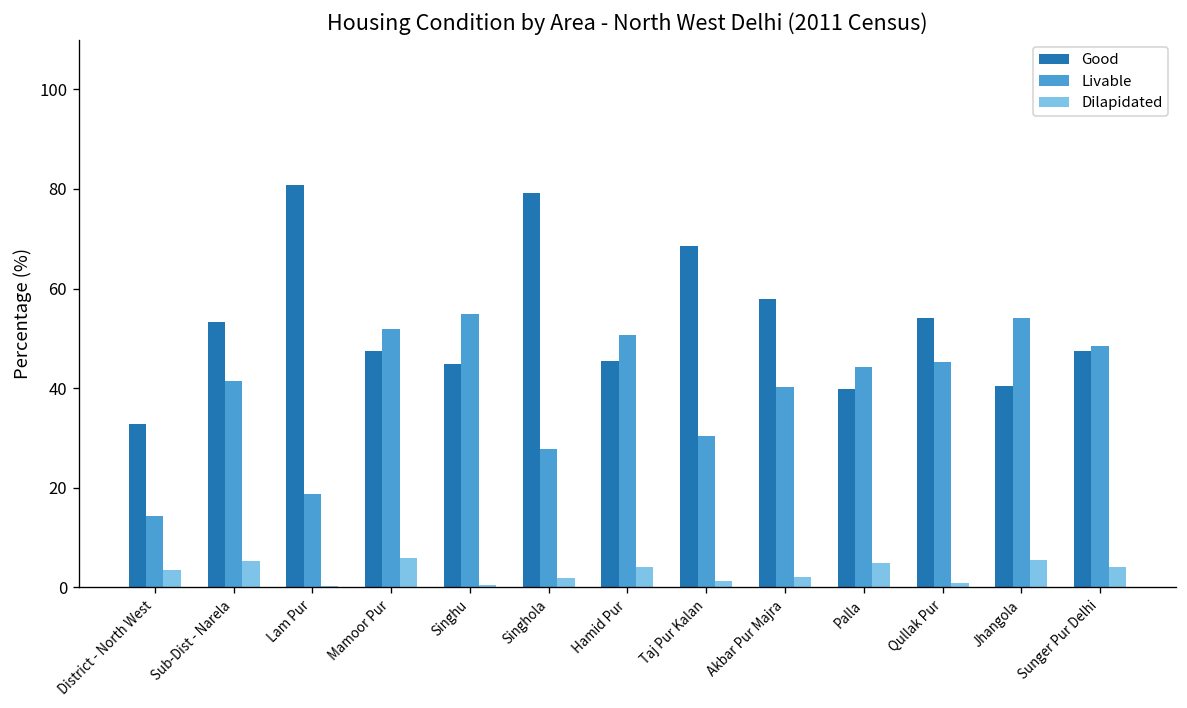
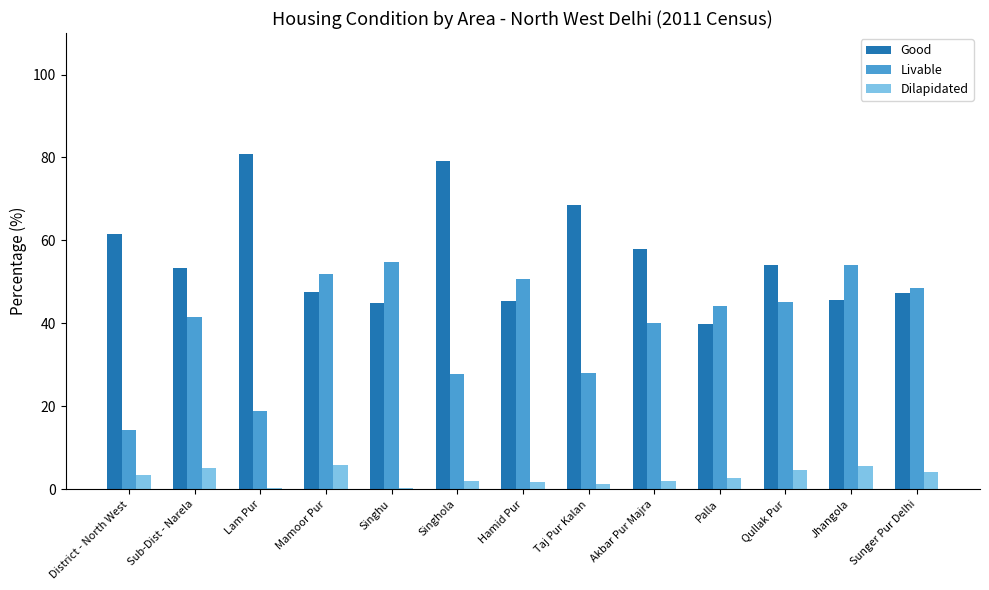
Good, District - North West: 33 -> 62
Dilapidated, Hamid Pur: 4 -> 2
Livable, Taj Pur Kalan: 30 -> 28
Dilapidated, Palla: 5 -> 3
Dilapidated, Qullak Pur: 1 -> 5
Good, Jhangola: 40 -> 46
